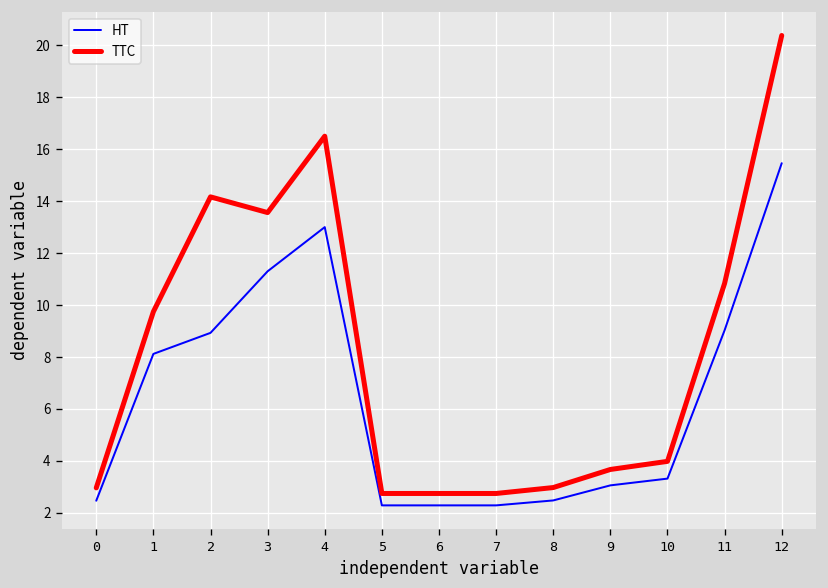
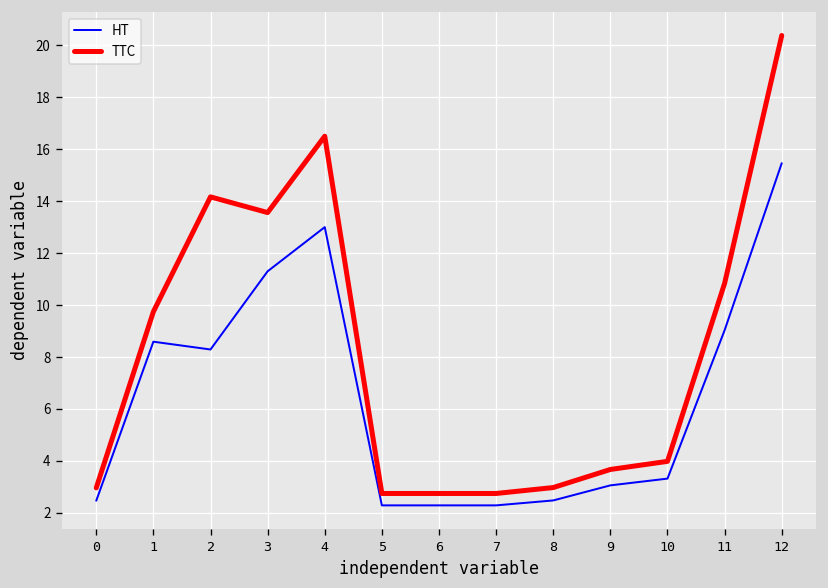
HT, 1: 8.1 -> 8.6
HT, 2: 8.9 -> 8.3
